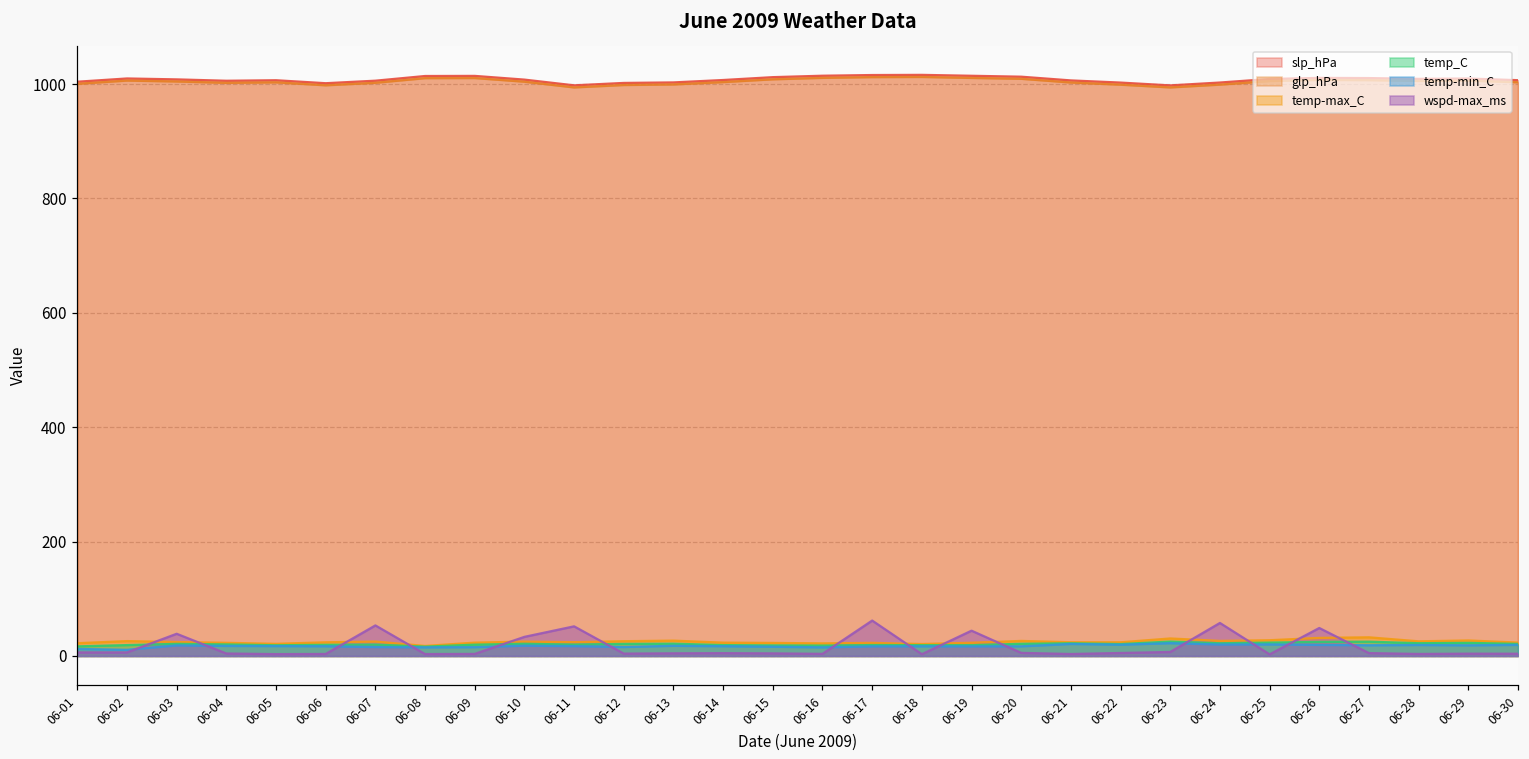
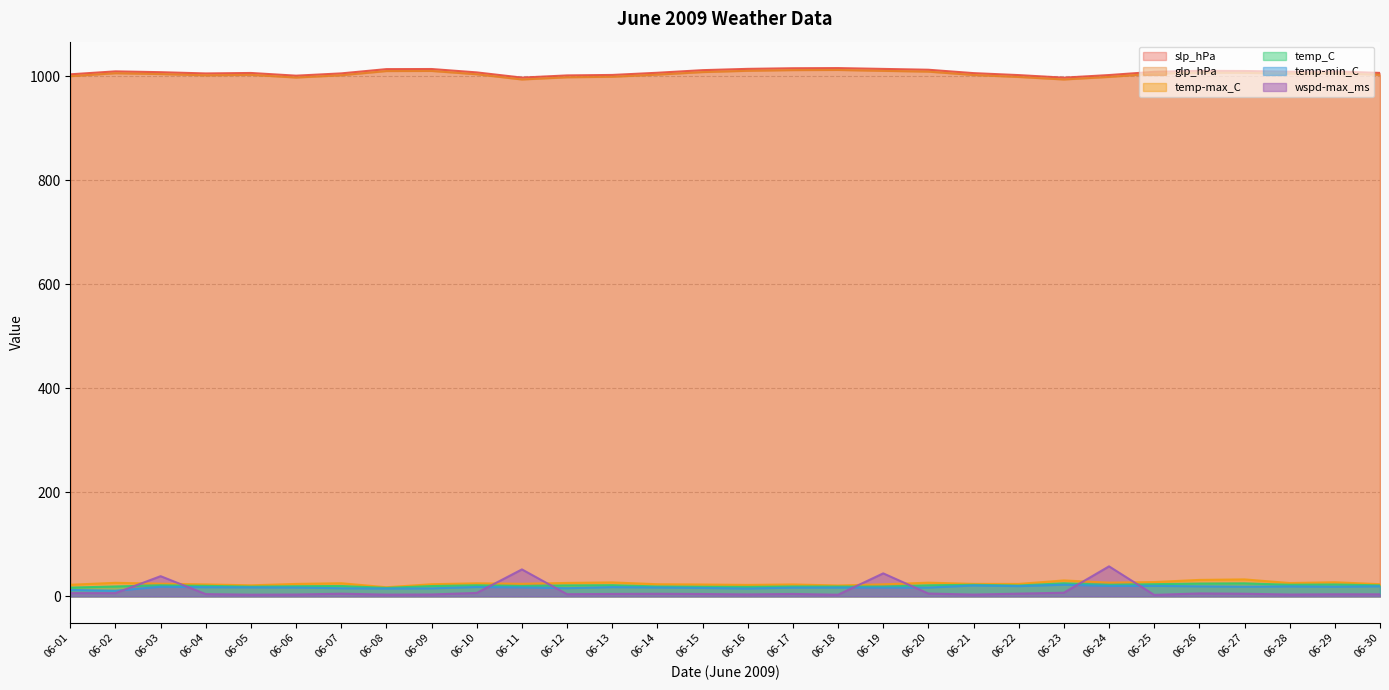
wspd-max_ms, 06-07: 50 -> 10
wspd-max_ms, 06-10: 30 -> 10
wspd-max_ms, 06-17: 60 -> 0
wspd-max_ms, 06-26: 50 -> 10
